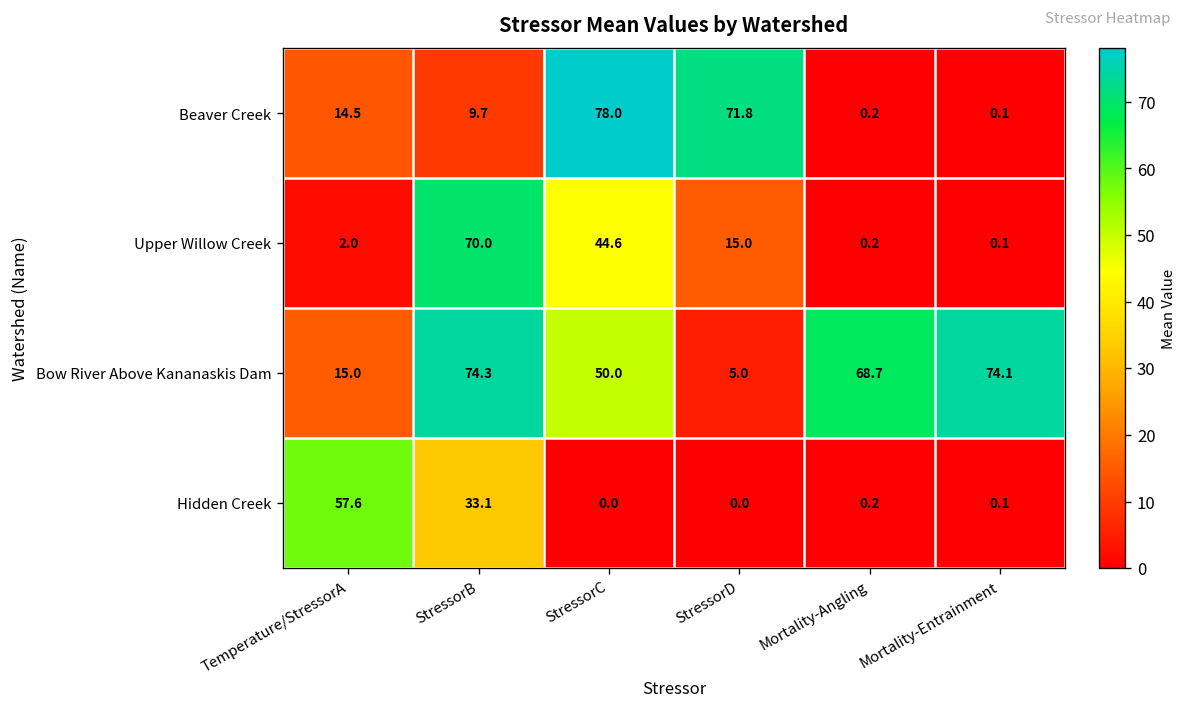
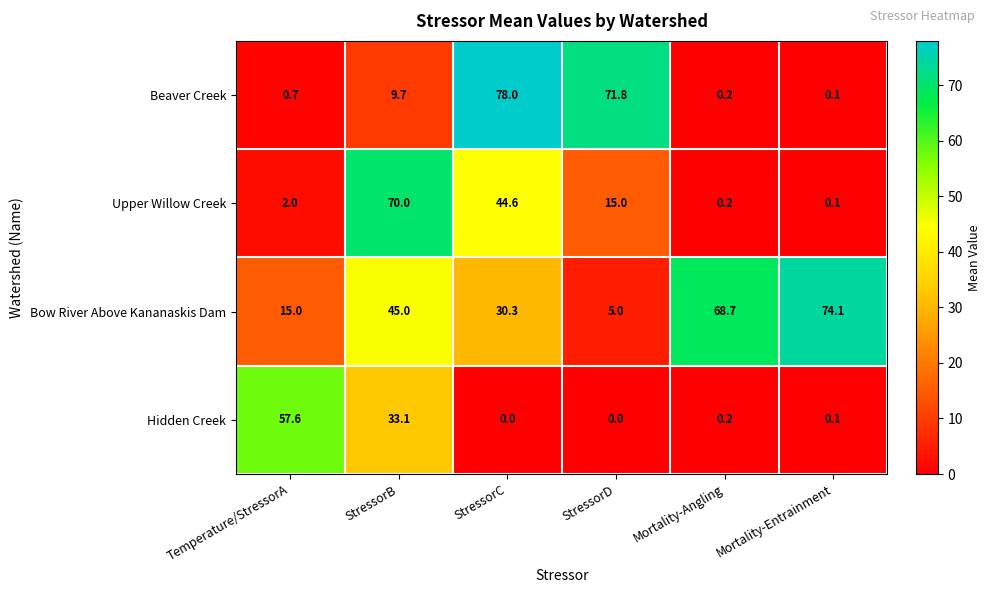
Beaver Creek, Temperature/StressorA: 14.5 -> 0.7
Bow River Above Kananaskis Dam, StressorB: 74.3 -> 45.0
Bow River Above Kananaskis Dam, StressorC: 50.0 -> 30.3
